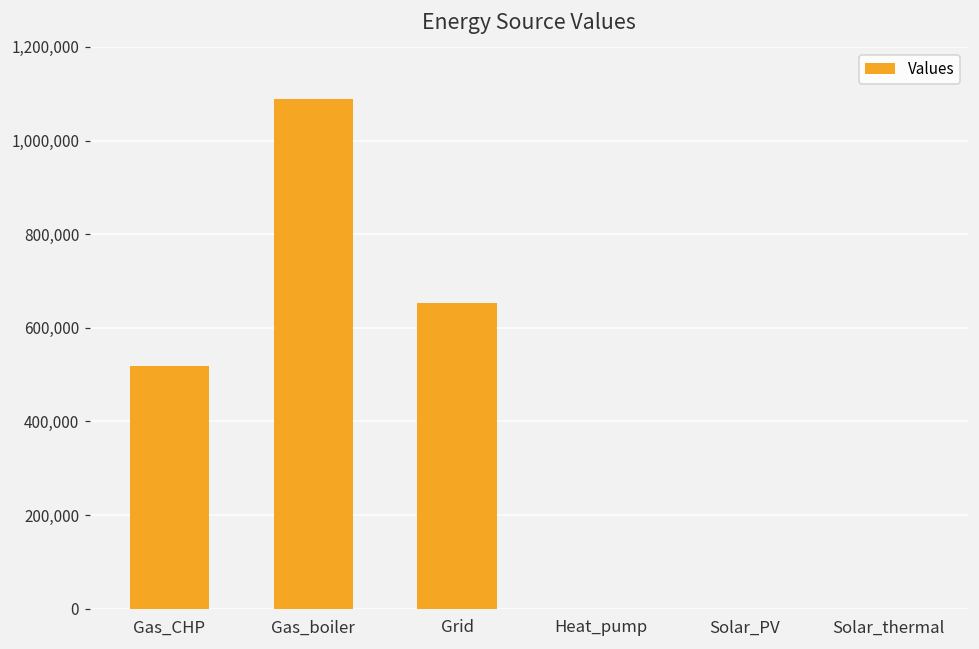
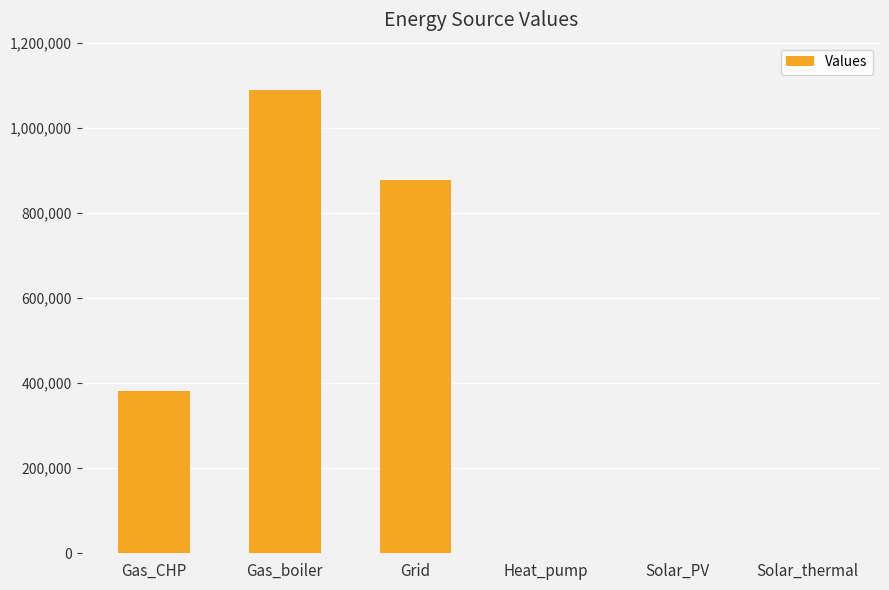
Gas_CHP: 520,000 -> 380,000
Grid: 650,000 -> 880,000
